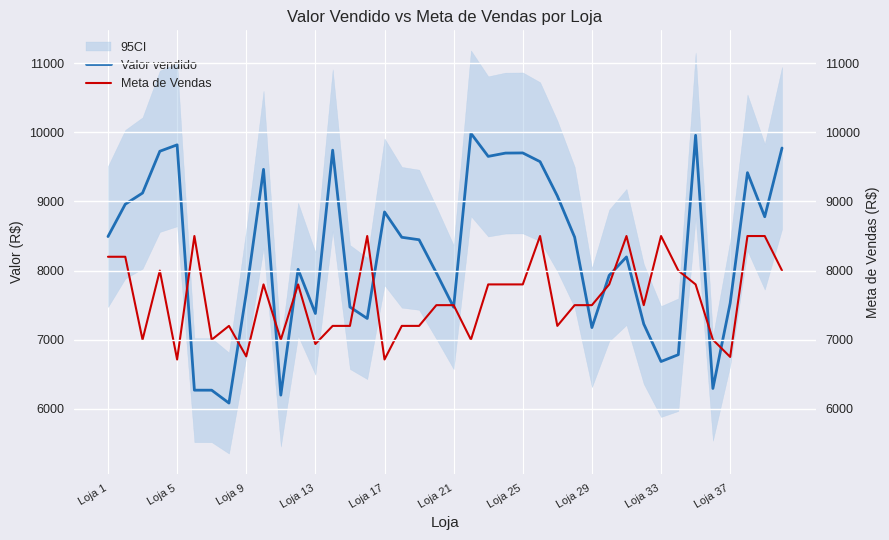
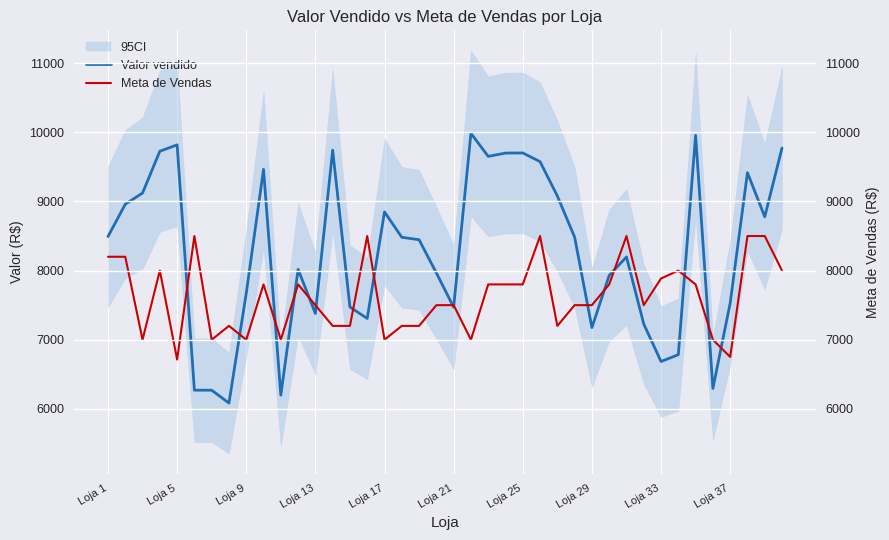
Meta de Vendas, Loja 9: 6800 -> 7000
Meta de Vendas, Loja 13: 6900 -> 7500
Meta de Vendas, Loja 17: 6700 -> 7000
Meta de Vendas, Loja 33: 8500 -> 7900
